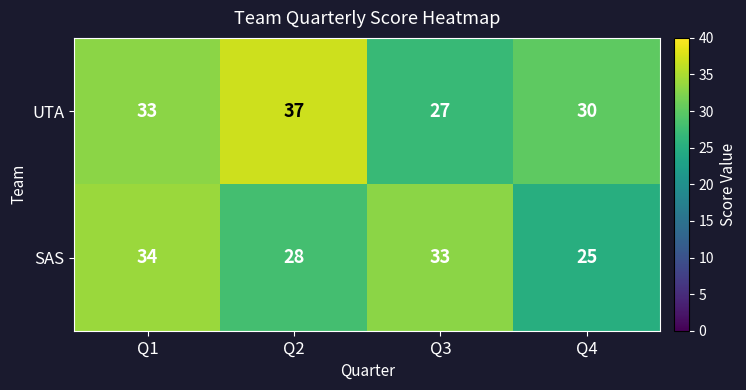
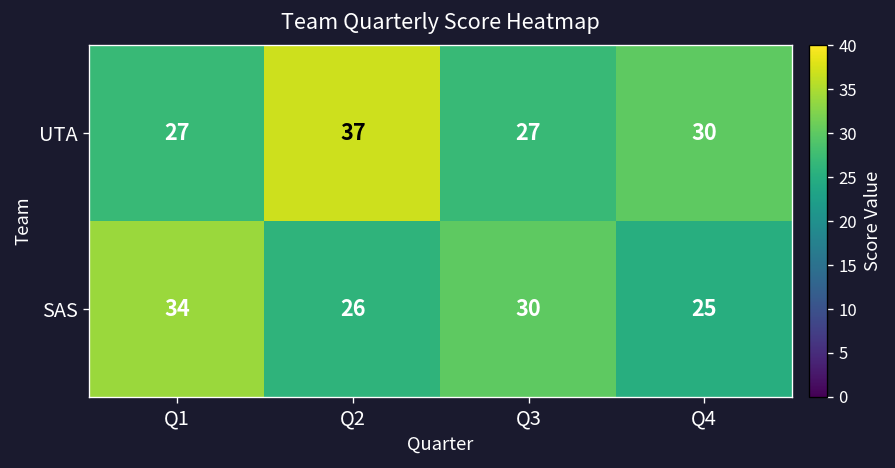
UTA, Q1: 33 -> 27
SAS, Q2: 28 -> 26
SAS, Q3: 33 -> 30
